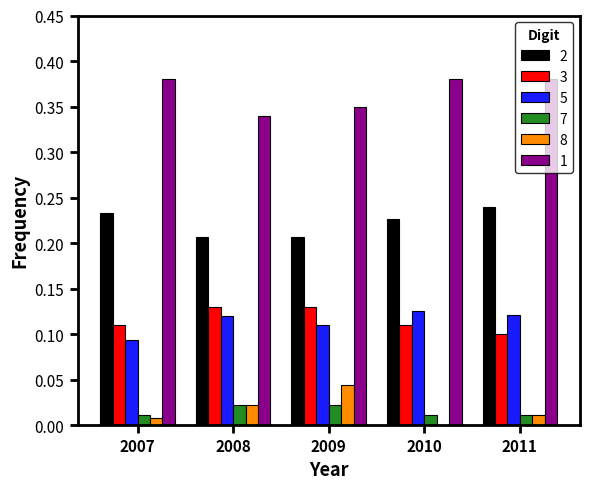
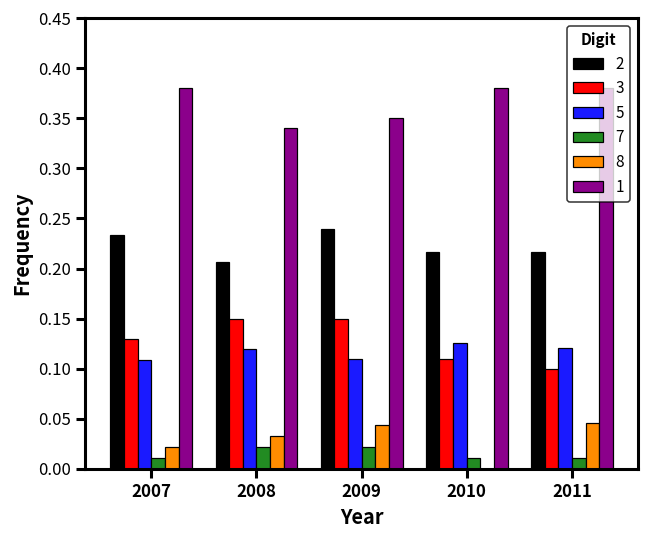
3, 2007: 0.11 -> 0.13
5, 2007: 0.09 -> 0.11
8, 2007: 0.01 -> 0.02
3, 2008: 0.13 -> 0.15
8, 2008: 0.02 -> 0.03
2, 2009: 0.21 -> 0.24
3, 2009: 0.13 -> 0.15
2, 2010: 0.23 -> 0.22
2, 2011: 0.24 -> 0.22
8, 2011: 0.01 -> 0.05
